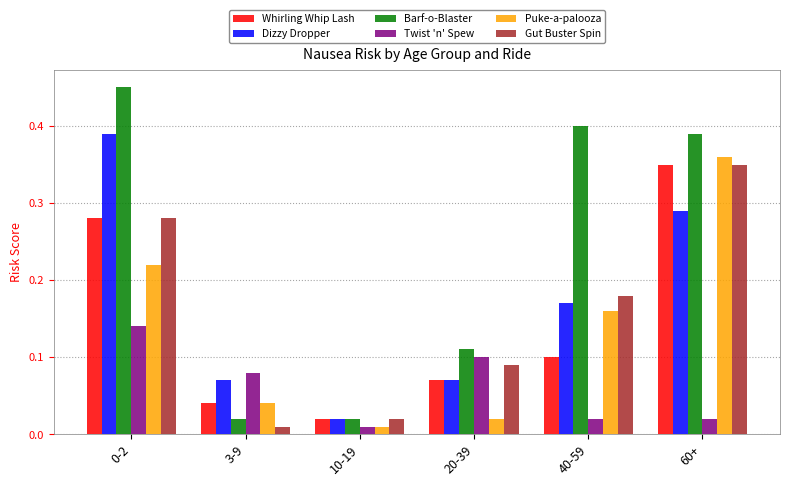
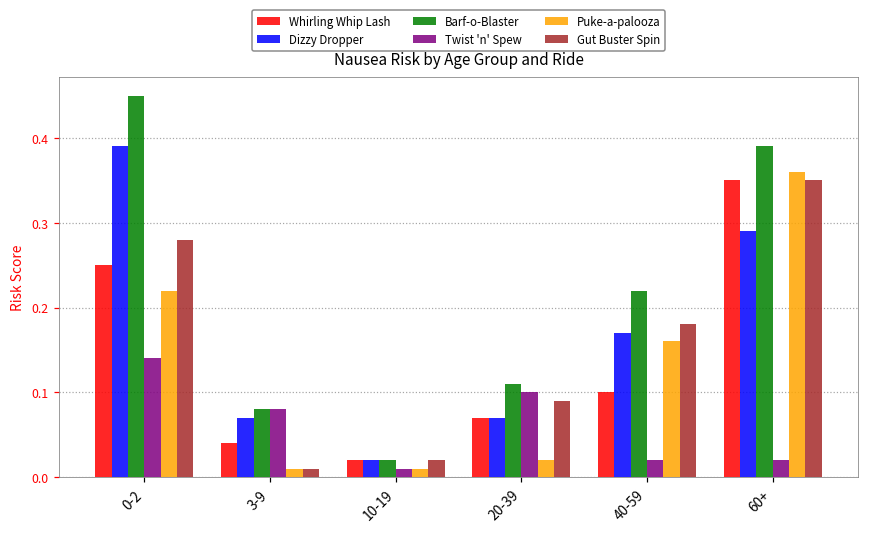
Whirling Whip Lash, 0-2: 0.28 -> 0.25
Barf-o-Blaster, 3-9: 0.02 -> 0.08
Puke-a-palooza, 3-9: 0.04 -> 0.01
Barf-o-Blaster, 40-59: 0.40 -> 0.22
